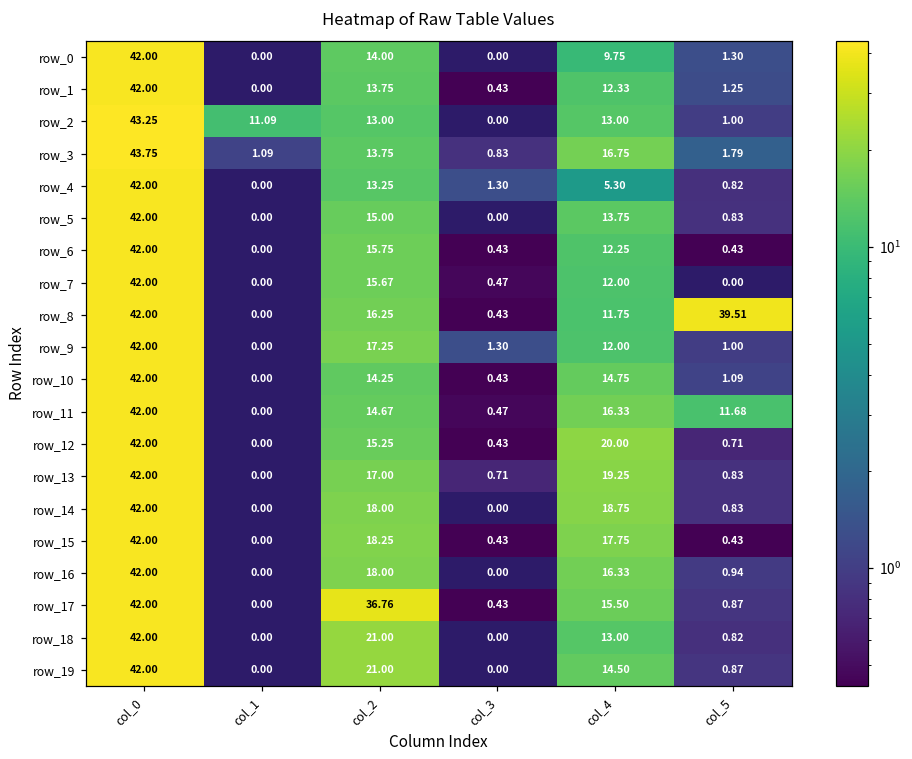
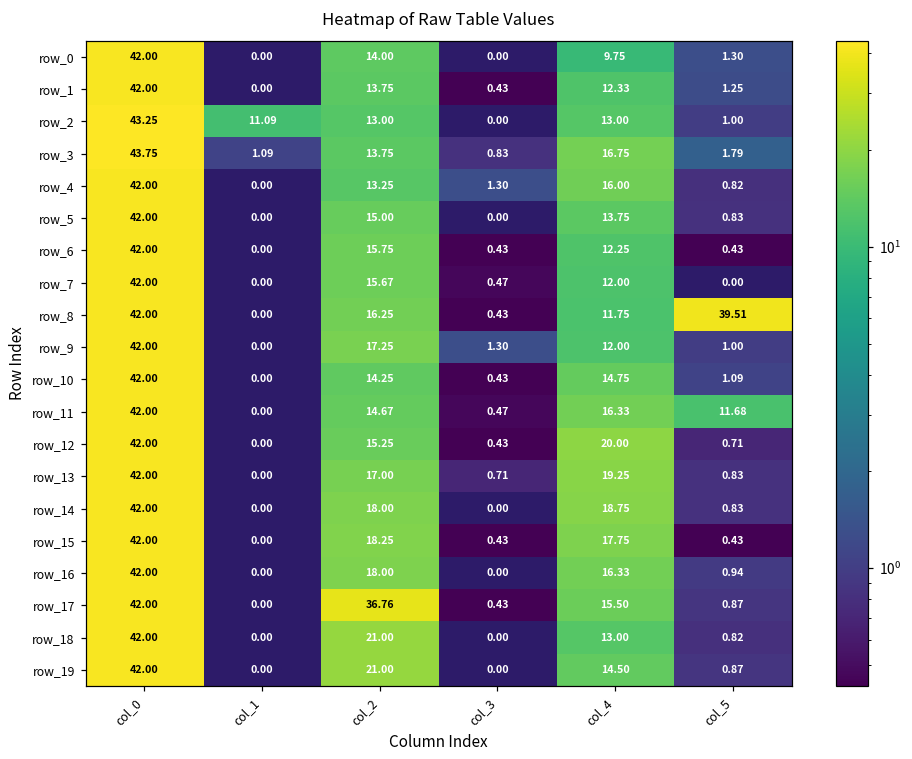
row_4, col_4: 5.30 -> 16.00
